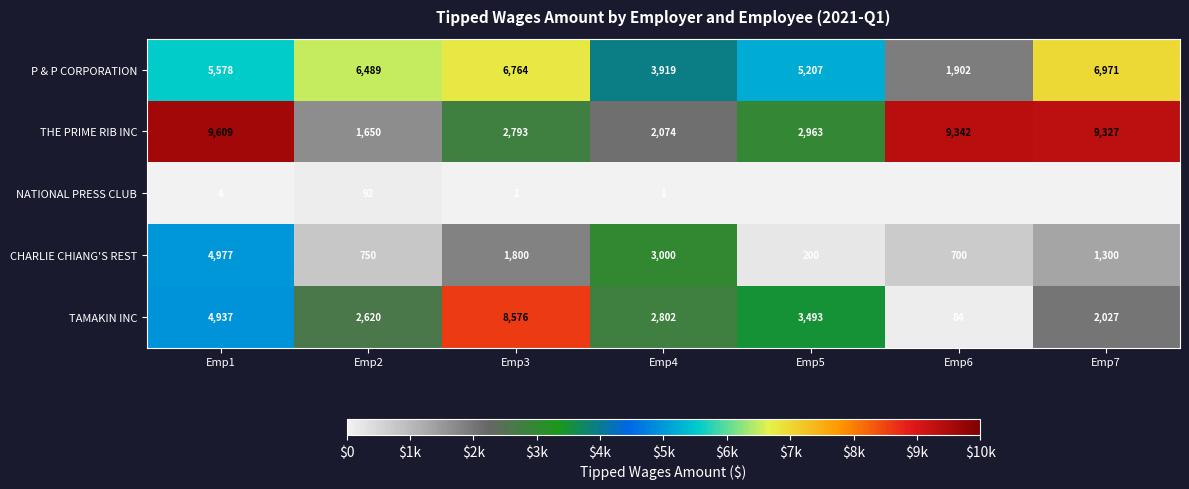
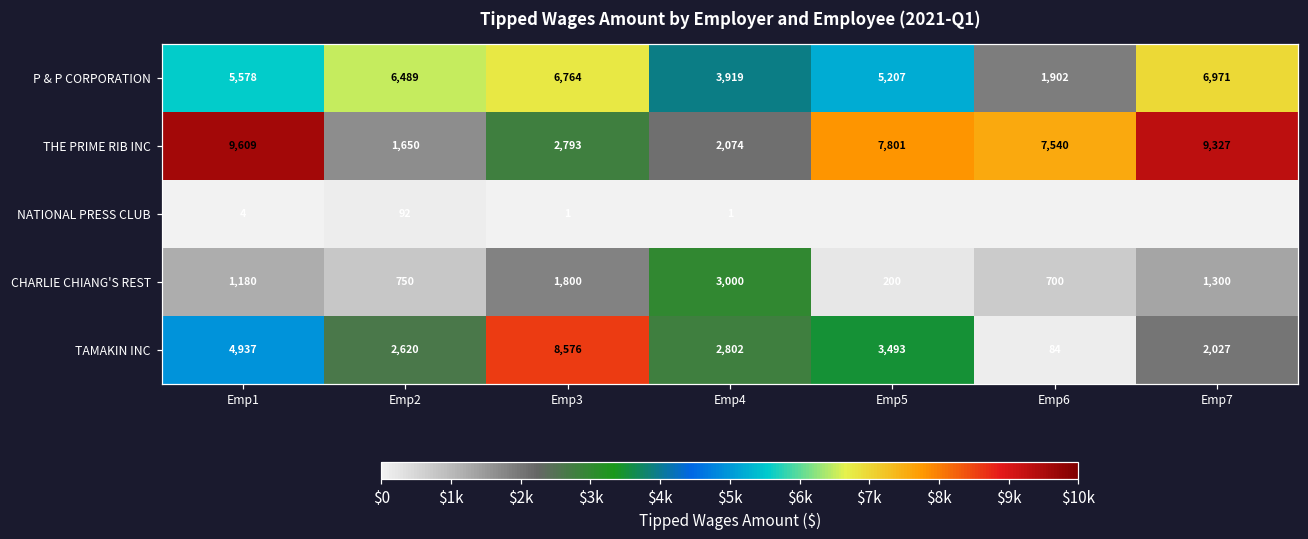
THE PRIME RIB INC, Emp5: 2,963 -> 7,801
THE PRIME RIB INC, Emp6: 9,342 -> 7,540
CHARLIE CHIANG'S REST, Emp1: 4,977 -> 1,180
